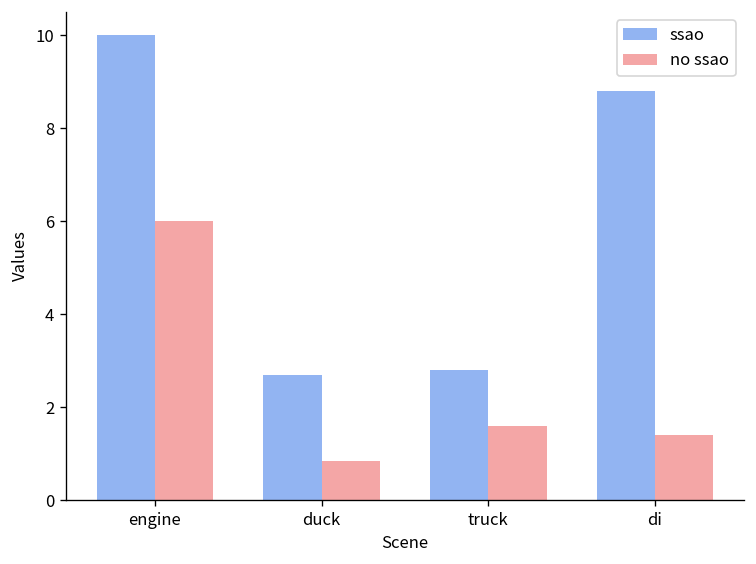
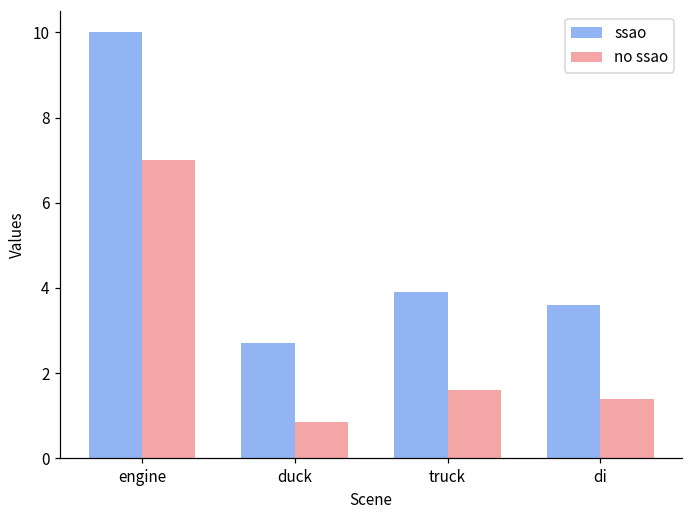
no ssao, engine: 6 -> 7
ssao, truck: 2.8 -> 3.9
ssao, di: 8.8 -> 3.6
